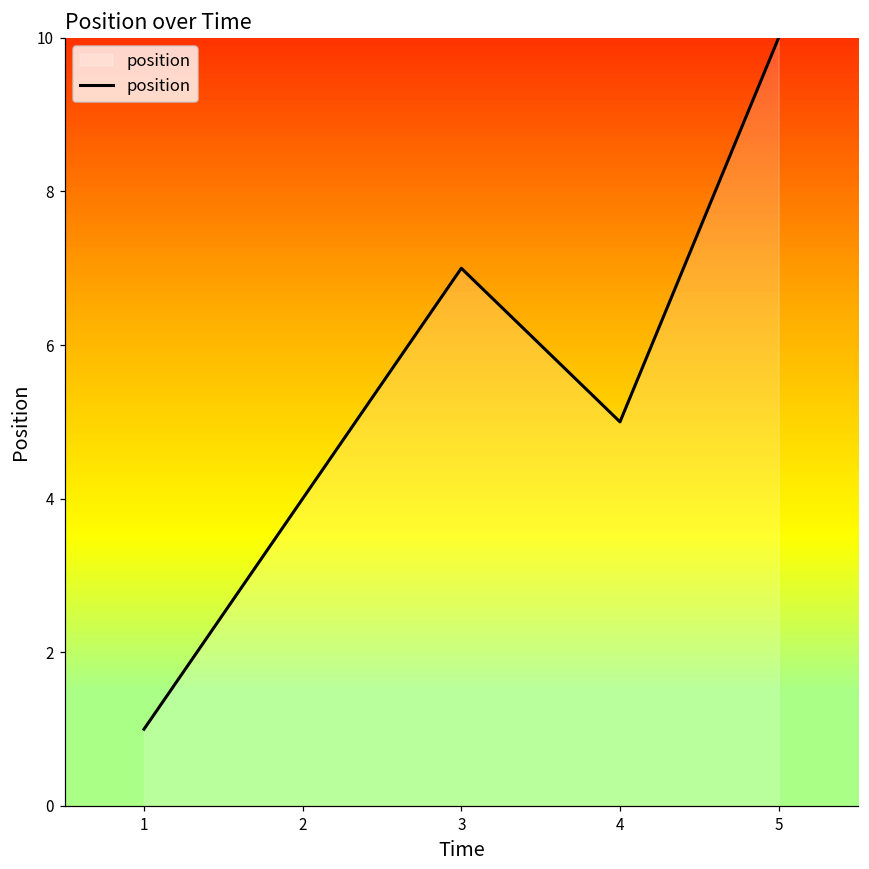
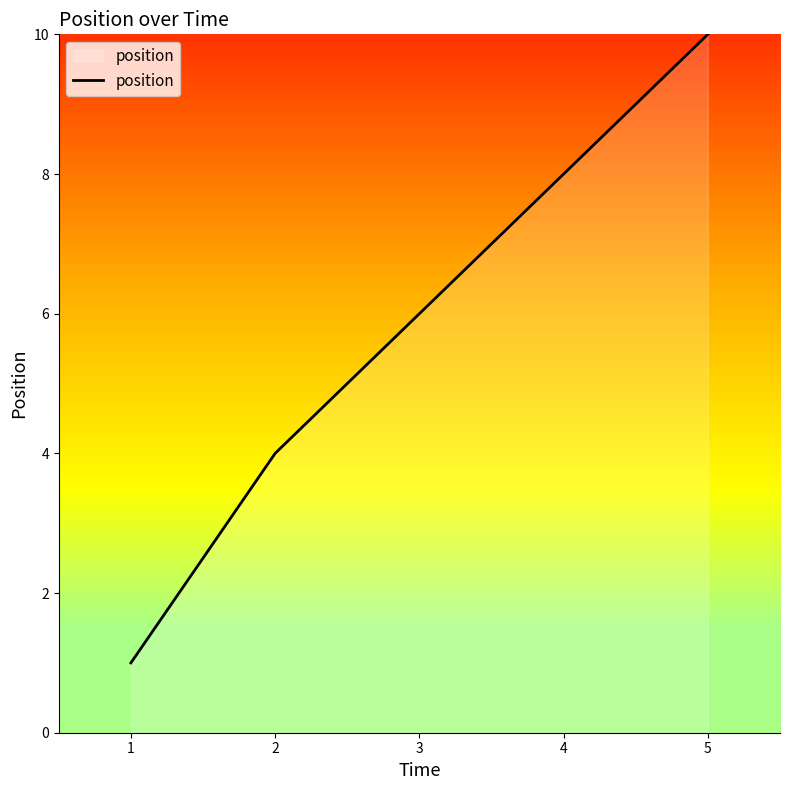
3: 7 -> 6
4: 5 -> 8
